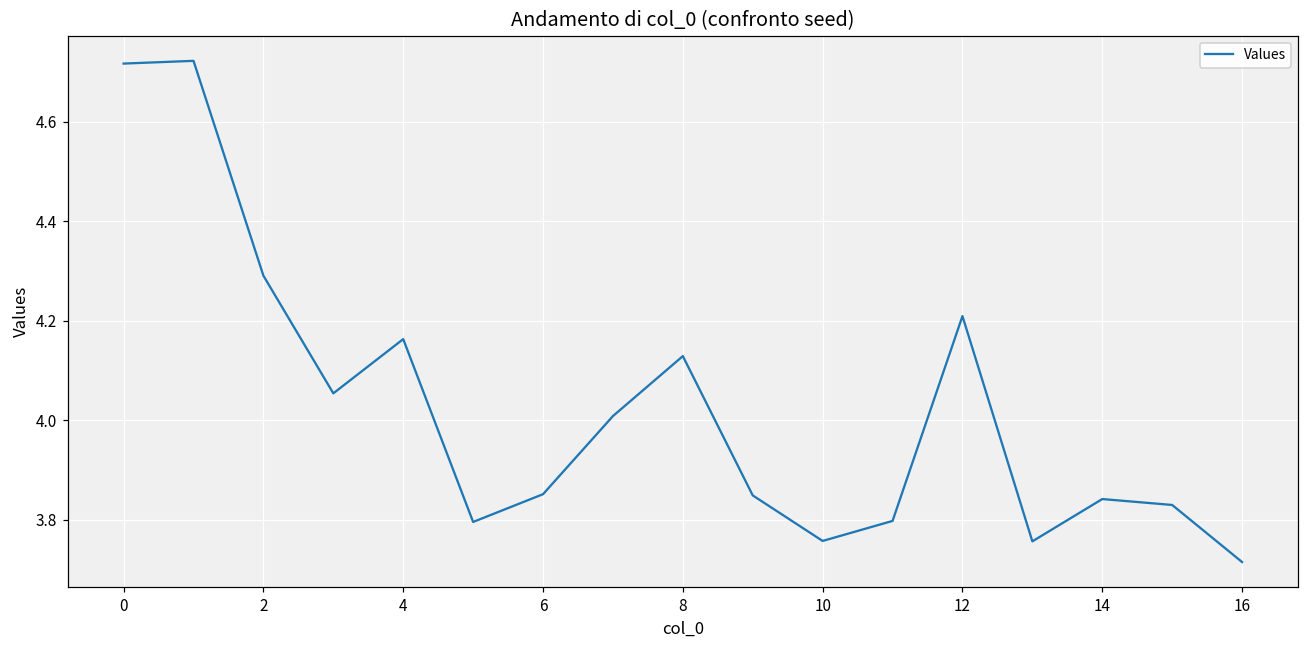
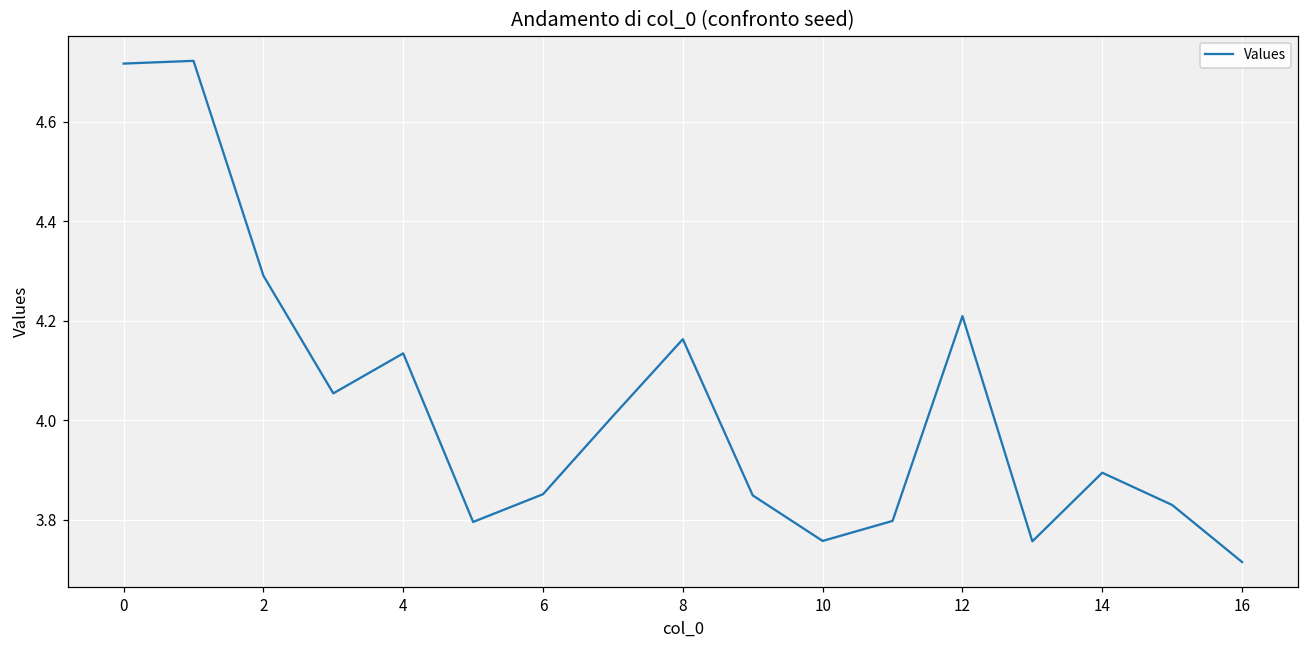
4: 4.16 -> 4.13
8: 4.13 -> 4.16
14: 3.84 -> 3.89
